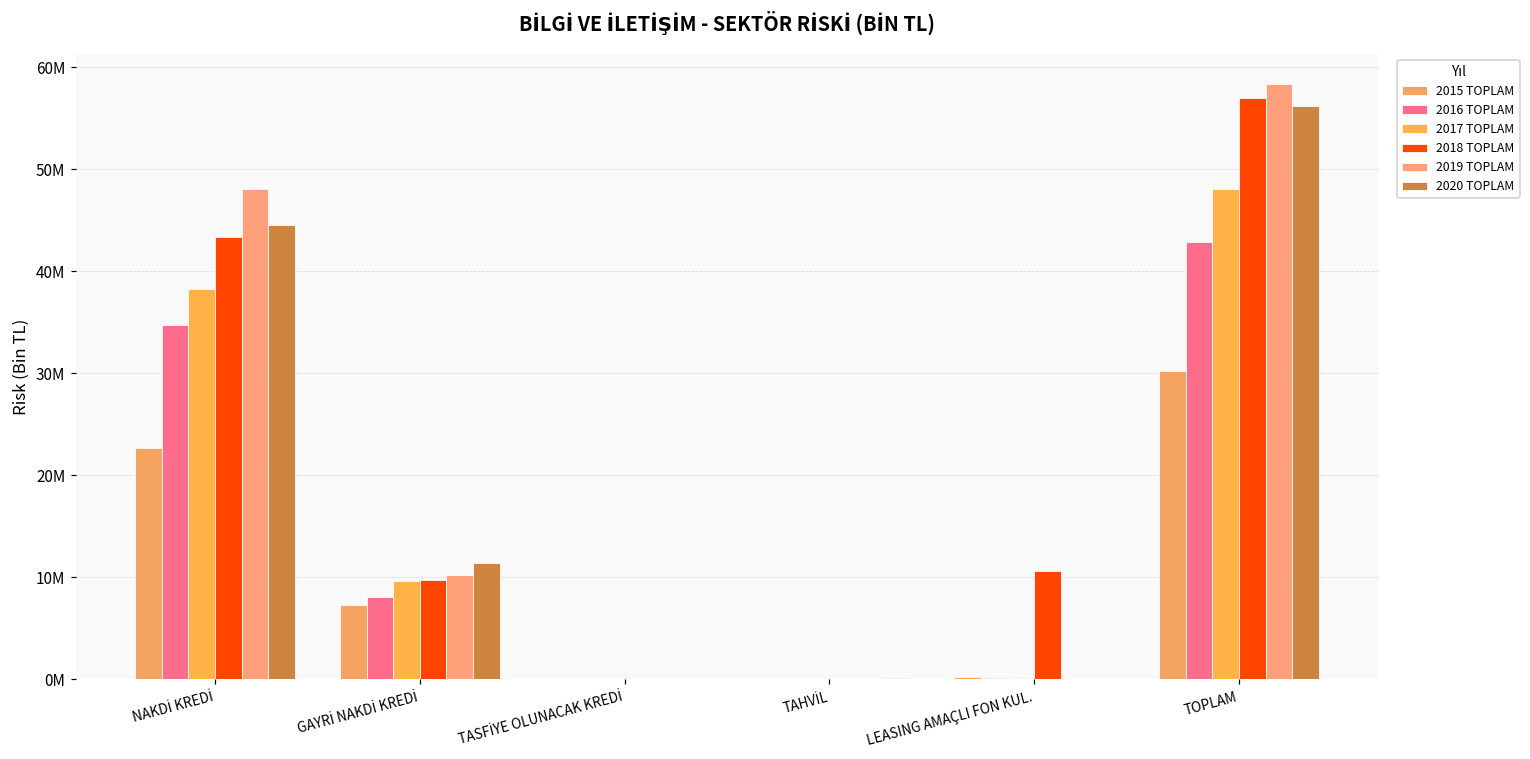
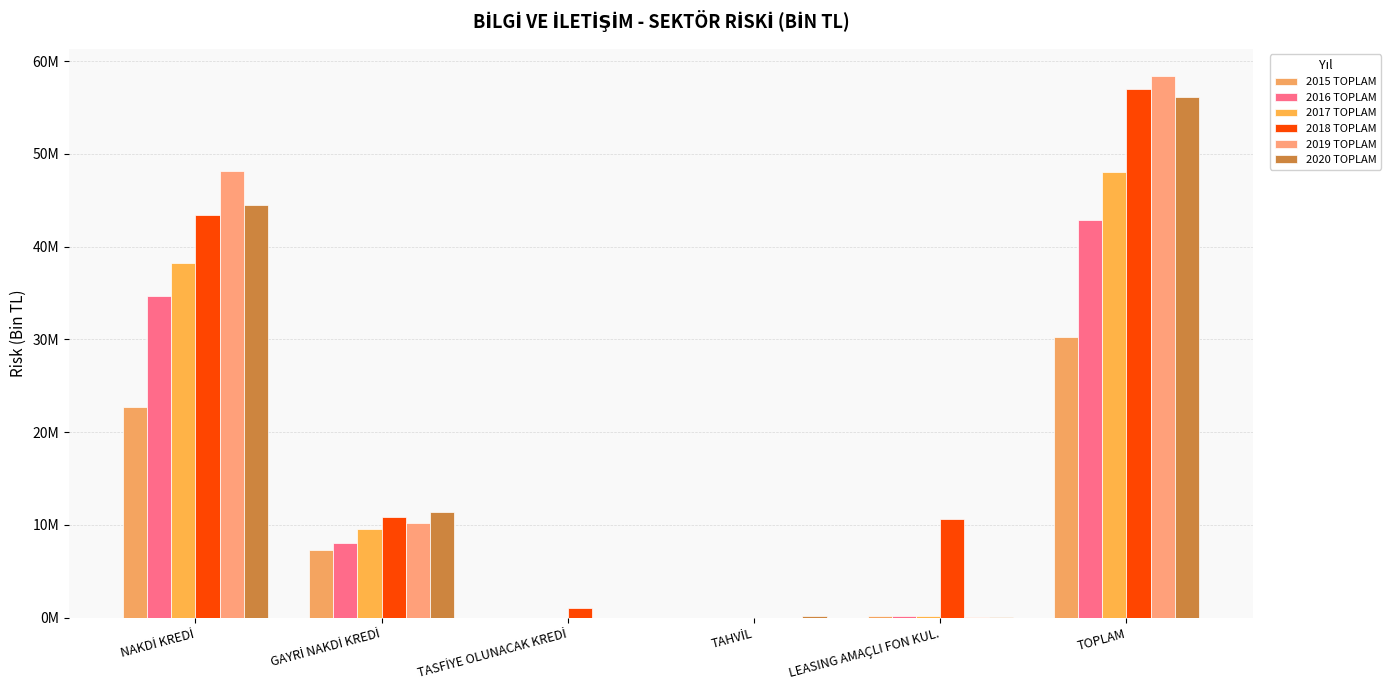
2018 TOPLAM, GAYRİ NAKDİ KREDİ: 10000000 -> 11000000
2018 TOPLAM, TASFİYE OLUNACAK KREDİ: 0 -> 1000000
